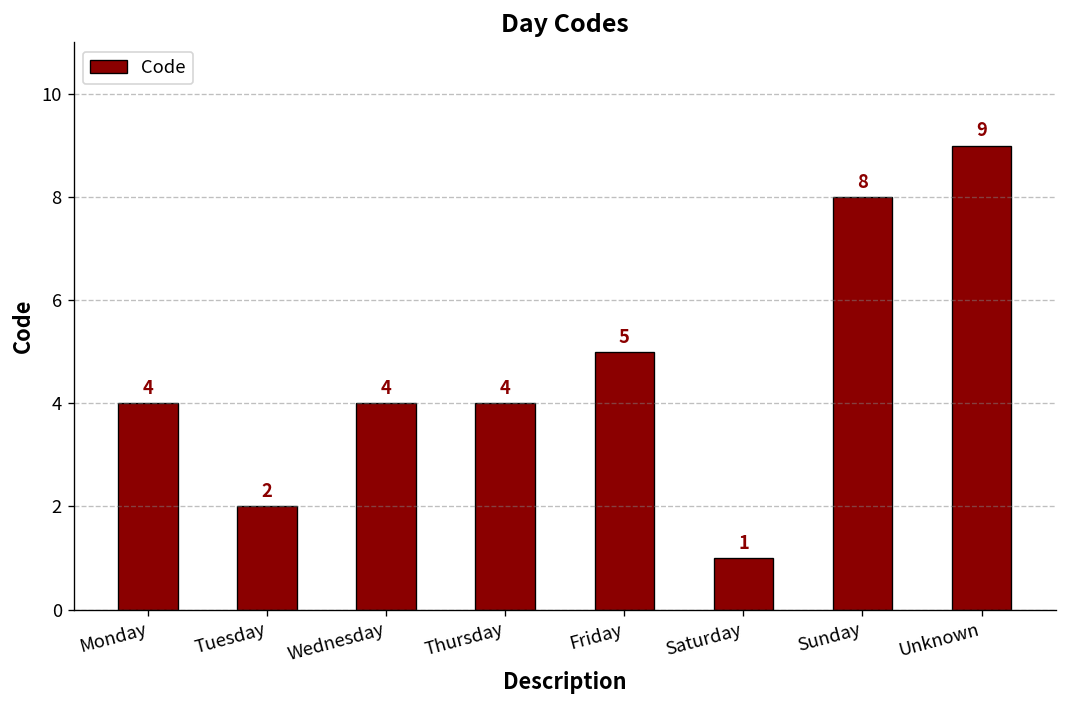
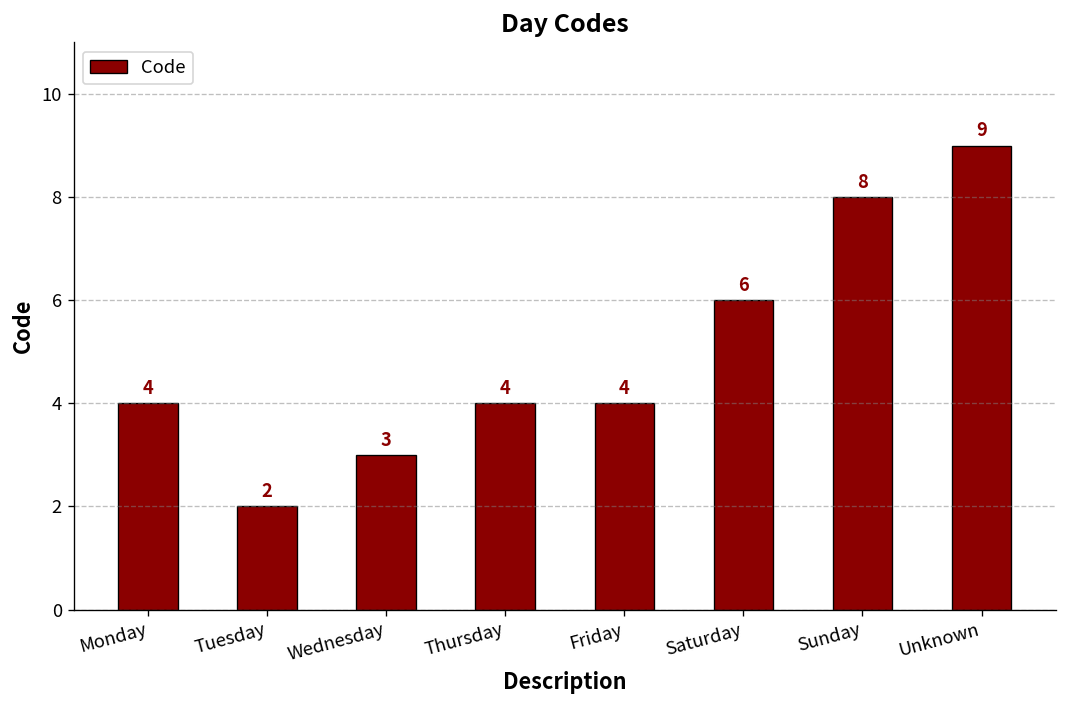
Wednesday: 4 -> 3
Friday: 5 -> 4
Saturday: 1 -> 6
